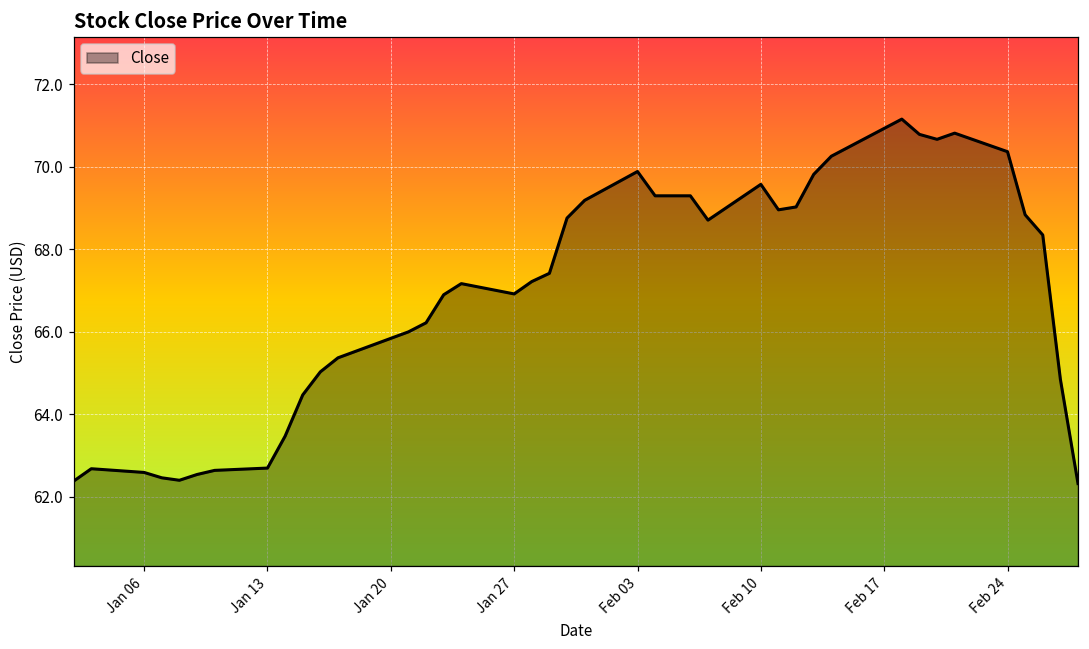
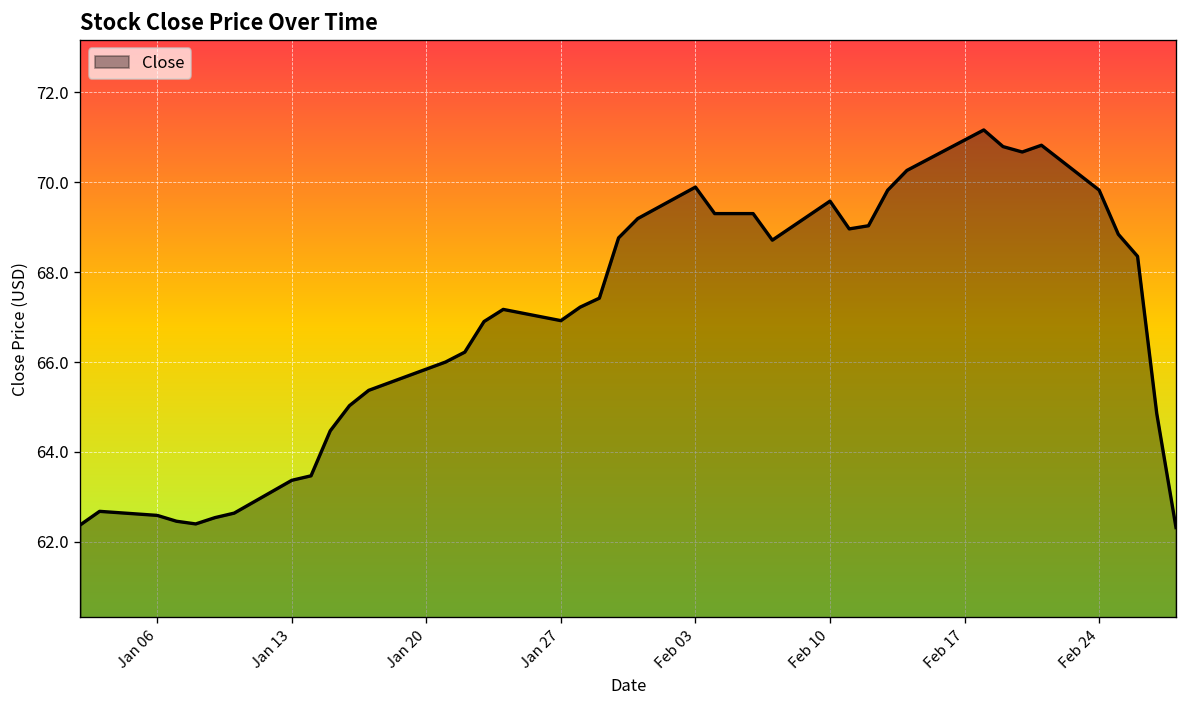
Jan 13: 62.7 -> 63.4
Feb 24: 70.4 -> 69.8
